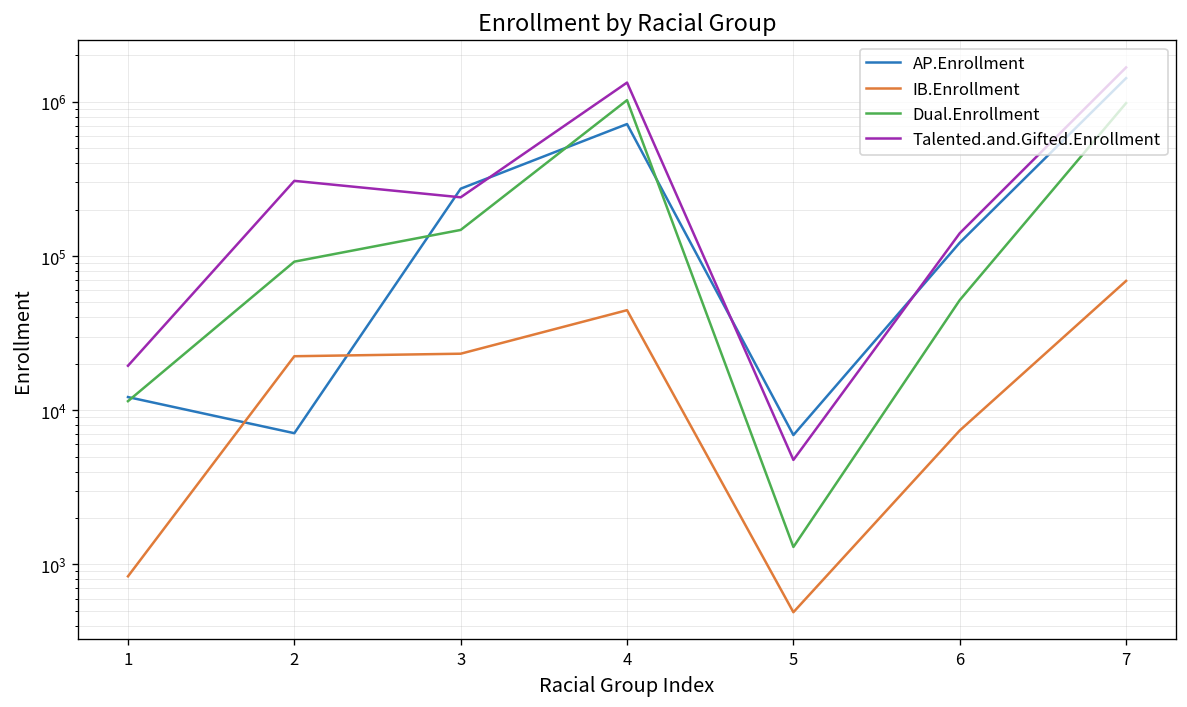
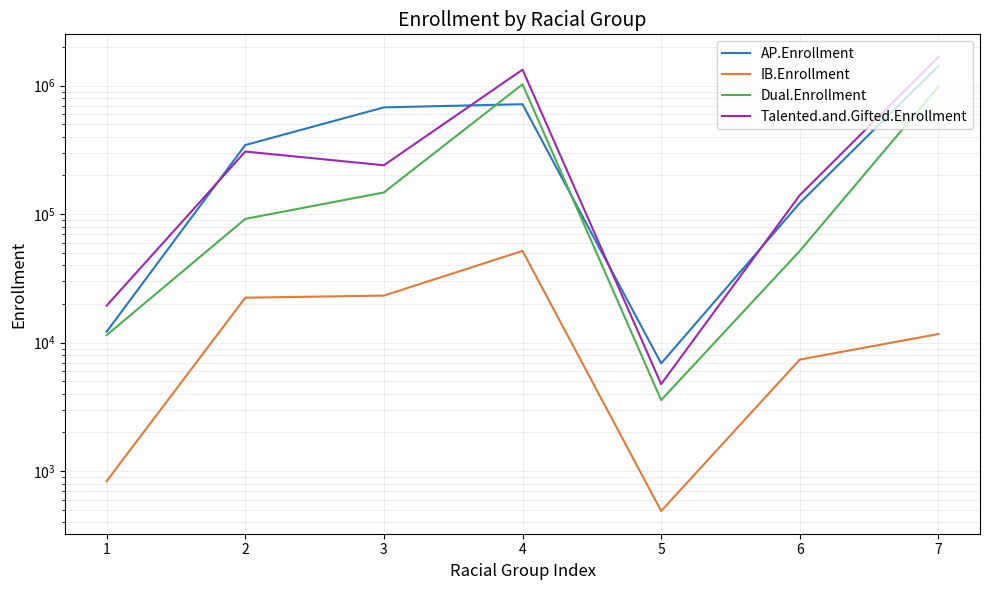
AP.Enrollment, 2: 7000 -> 350000
AP.Enrollment, 3: 270000 -> 700000
IB.Enrollment, 4: 45000 -> 52000
Dual.Enrollment, 5: 1300 -> 3600
IB.Enrollment, 7: 70000 -> 12000
